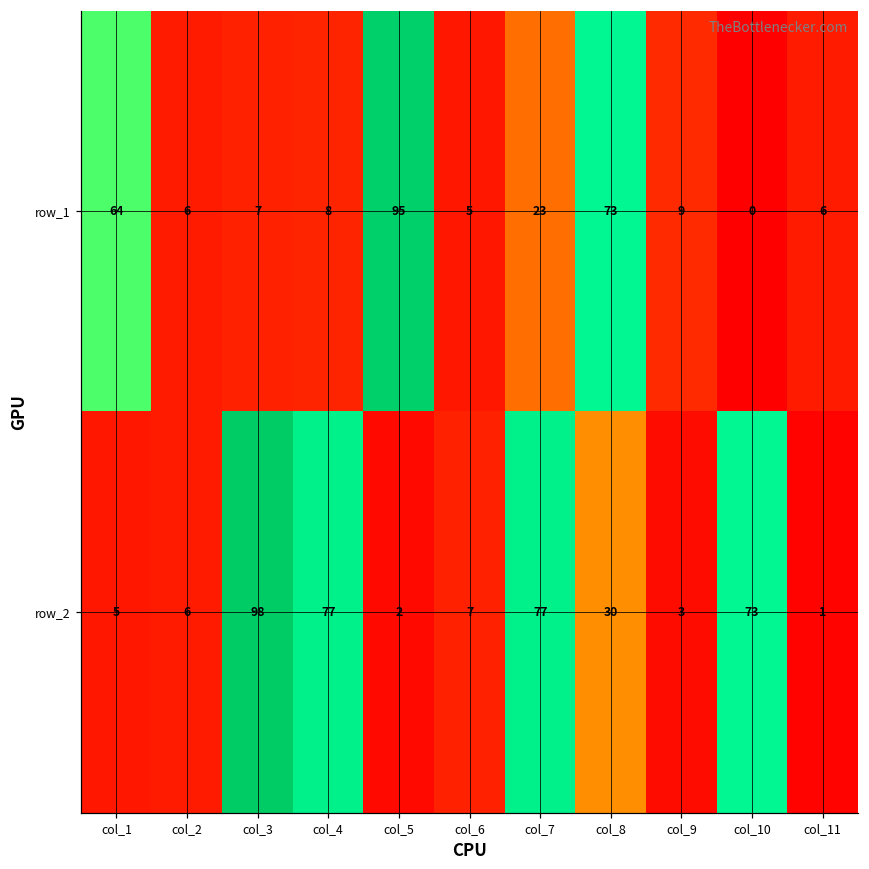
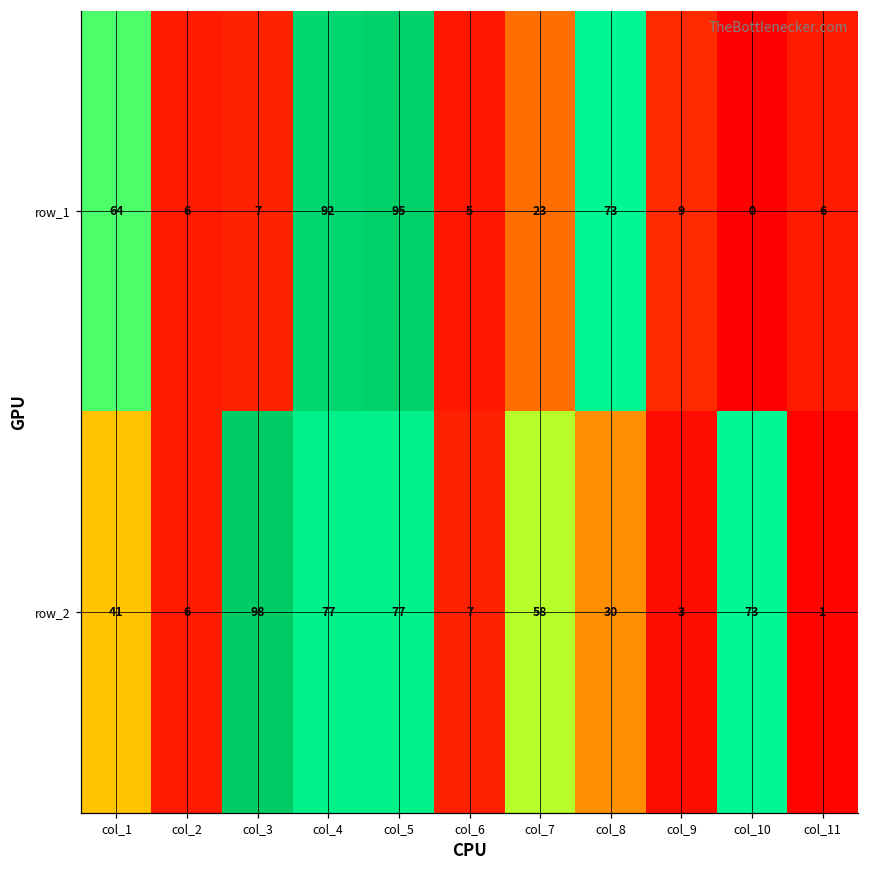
row_1, col_4: 8 -> 92
row_2, col_1: 5 -> 41
row_2, col_5: 2 -> 77
row_2, col_7: 77 -> 58
